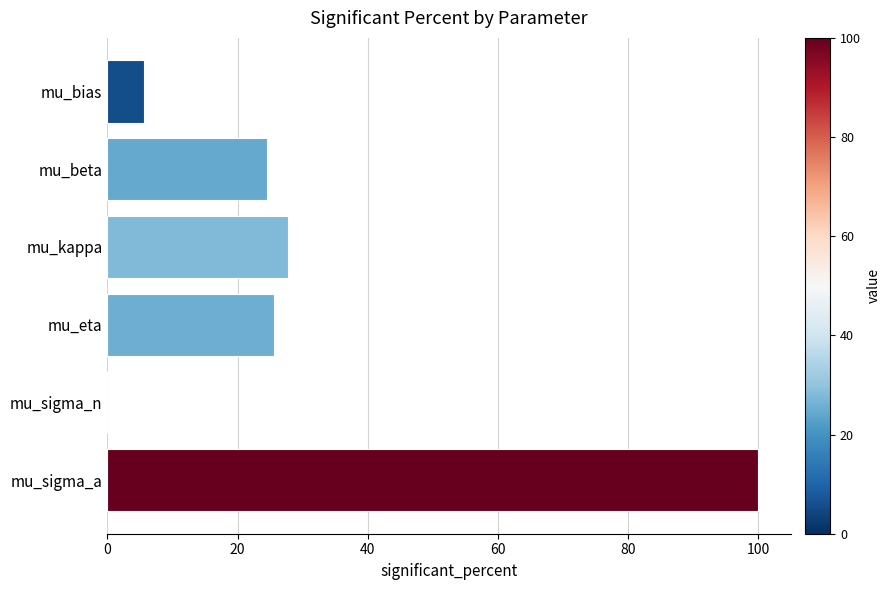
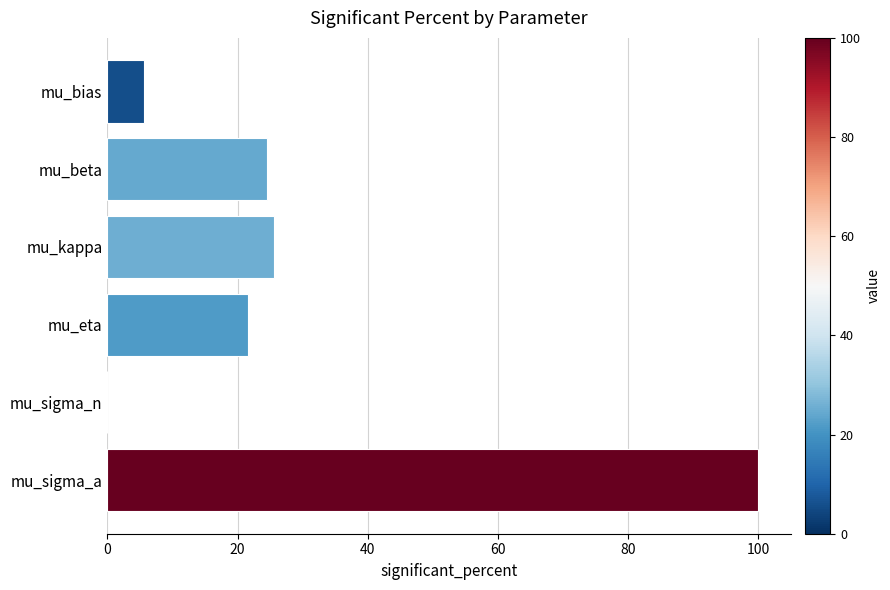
mu_kappa: 28 -> 26
mu_eta: 26 -> 22
